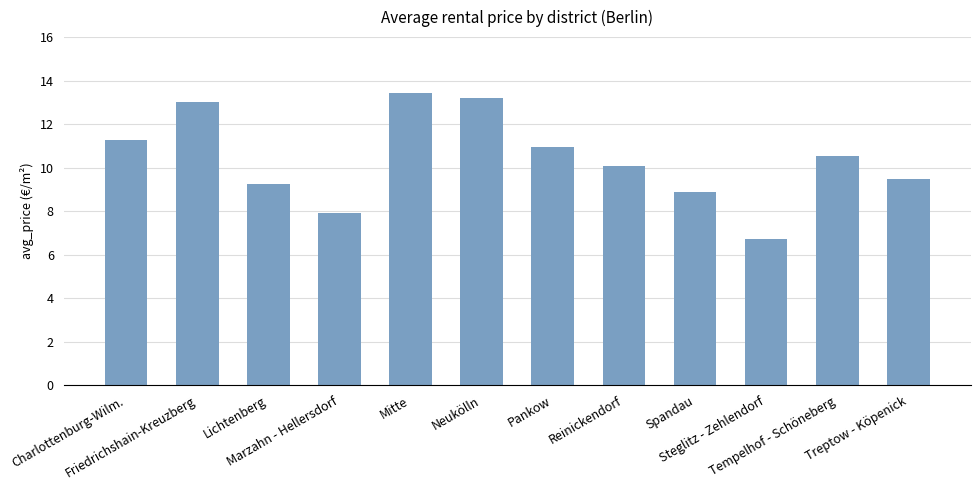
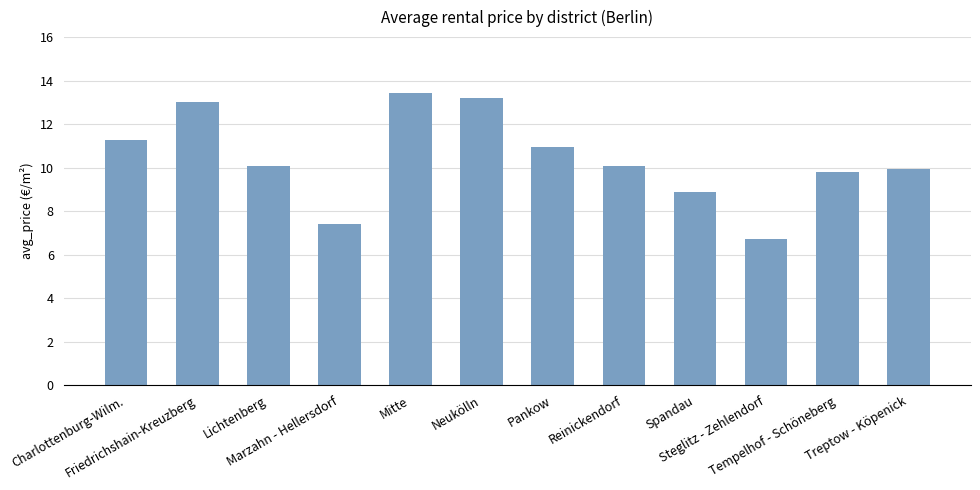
Lichtenberg: 9.3 -> 10.1
Marzahn - Hellersdorf: 7.9 -> 7.4
Tempelhof - Schöneberg: 10.5 -> 9.8
Treptow - Köpenick: 9.5 -> 9.9
